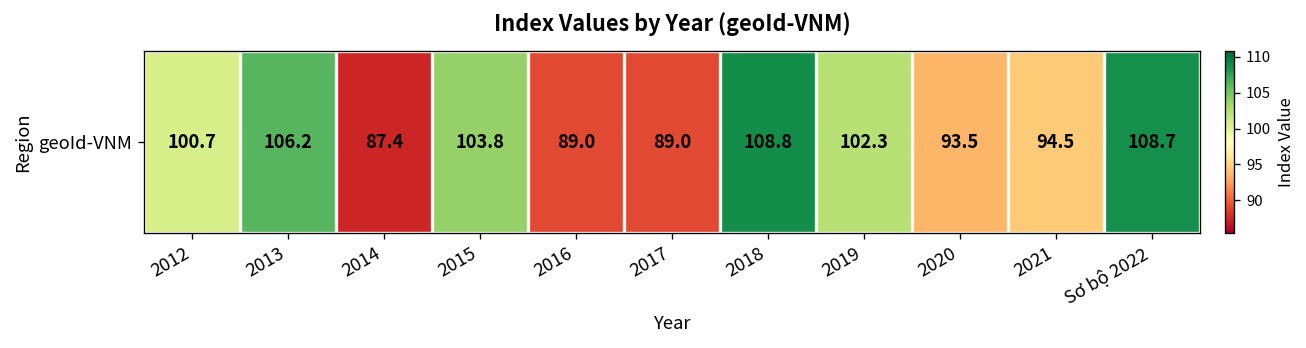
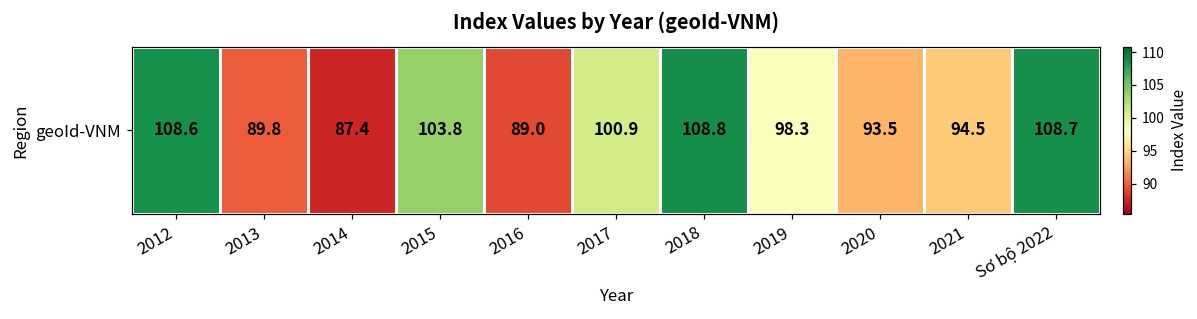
geoId-VNM, 2012: 100.7 -> 108.6
geoId-VNM, 2013: 106.2 -> 89.8
geoId-VNM, 2017: 89.0 -> 100.9
geoId-VNM, 2019: 102.3 -> 98.3
